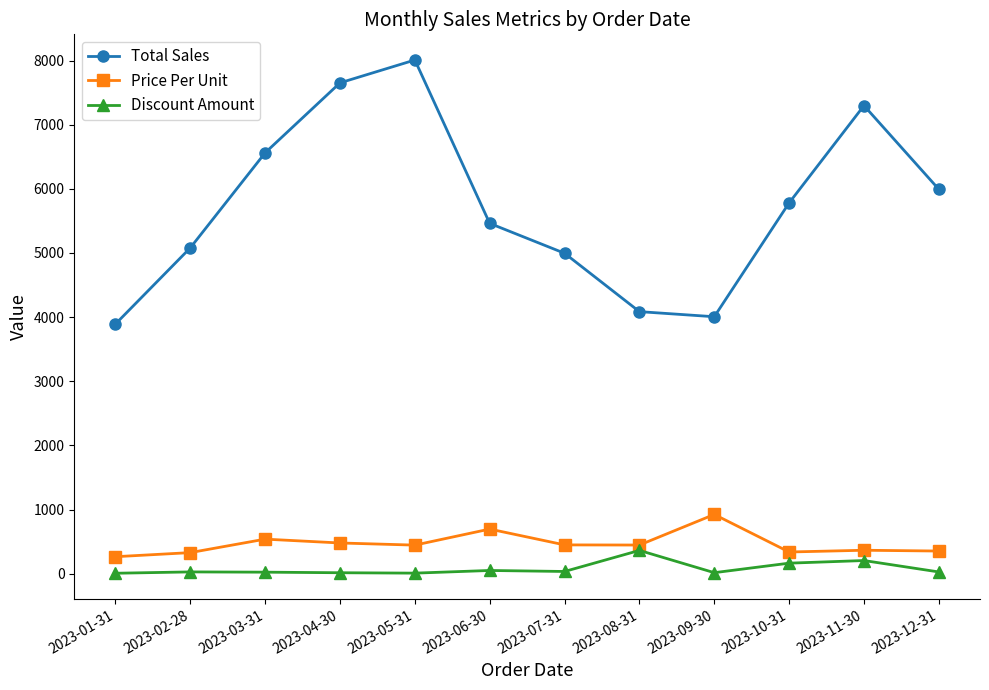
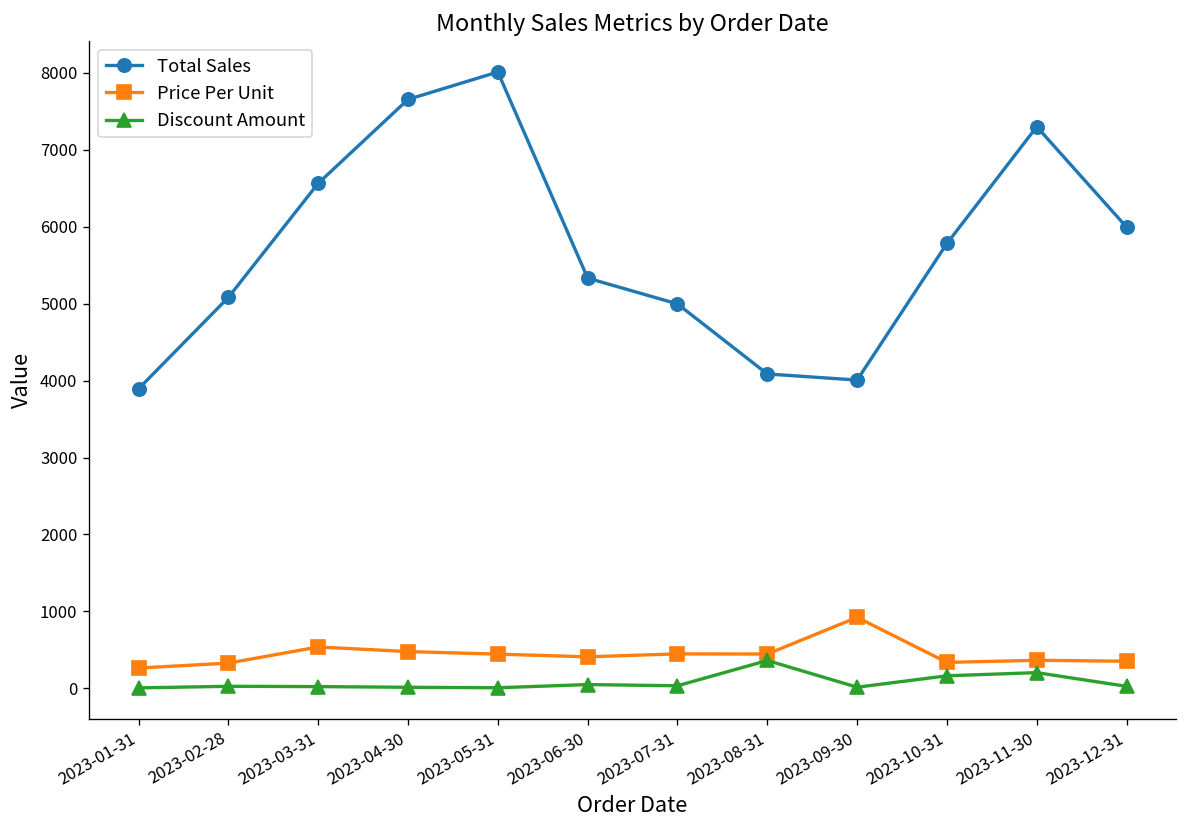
Total Sales, 2023-06-30: 5500 -> 5300
Price Per Unit, 2023-06-30: 700 -> 400
